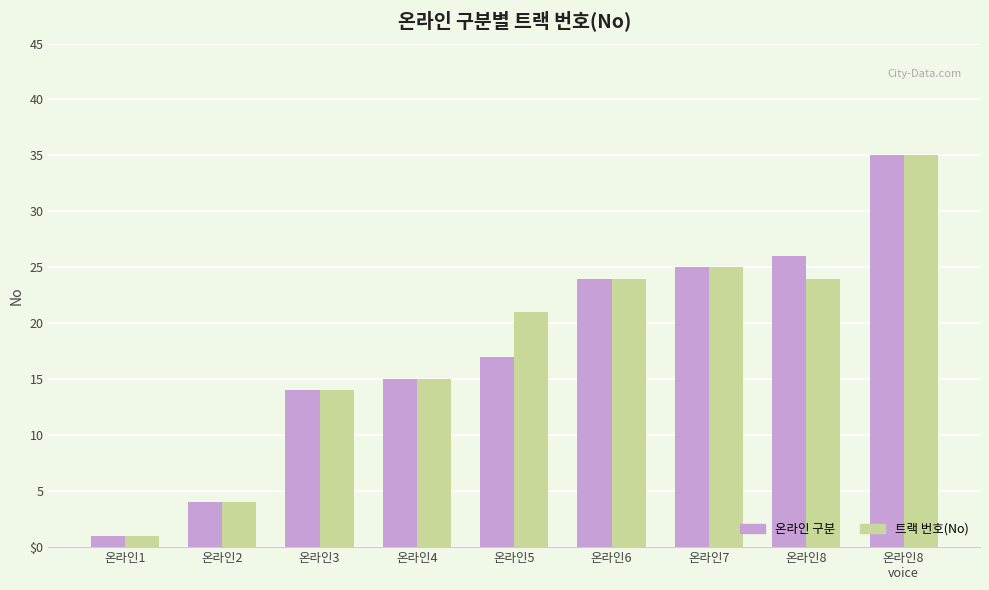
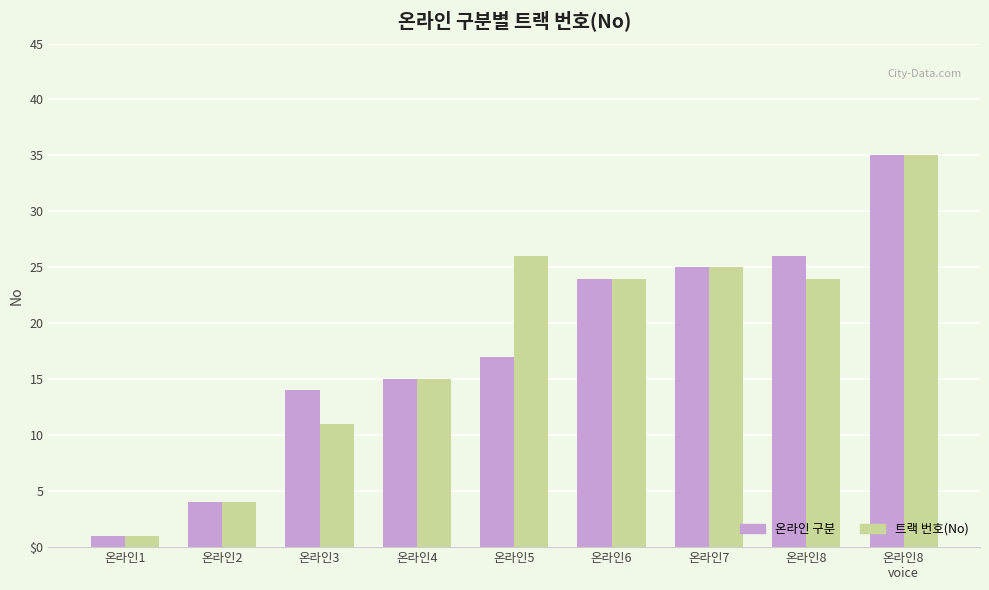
트랙 번호(No), 온라인3: 14 -> 11
트랙 번호(No), 온라인5: 21 -> 26
